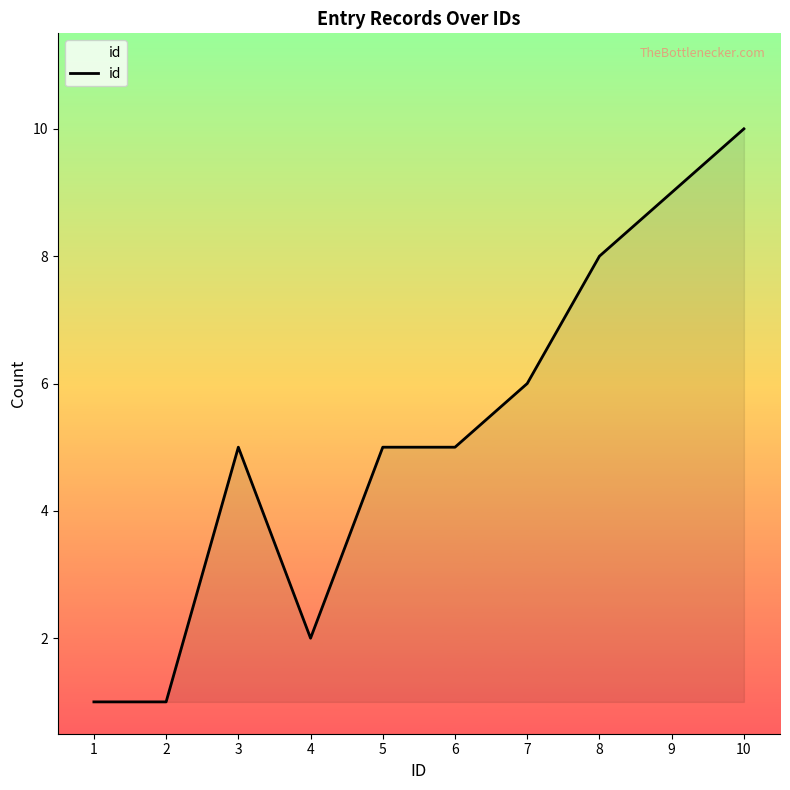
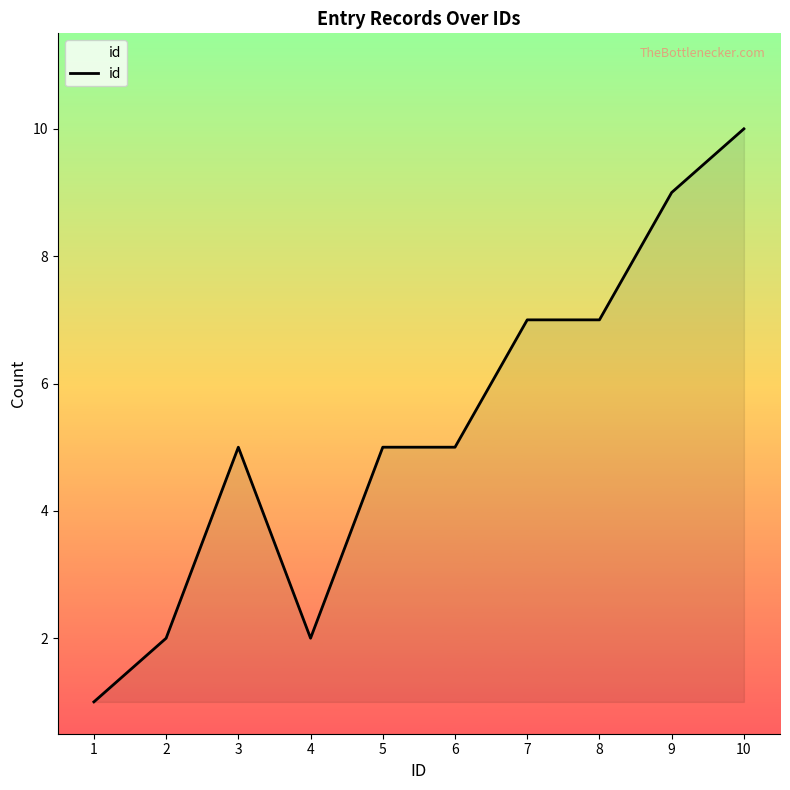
2: 1 -> 2
7: 6 -> 7
8: 8 -> 7
